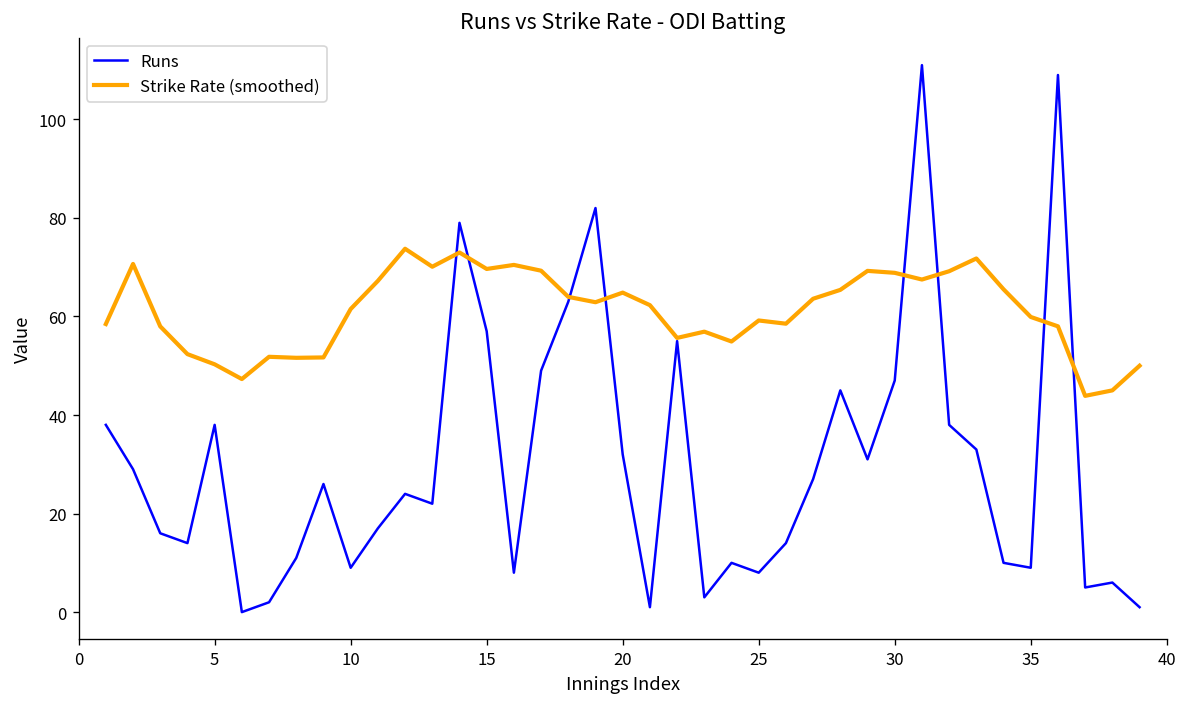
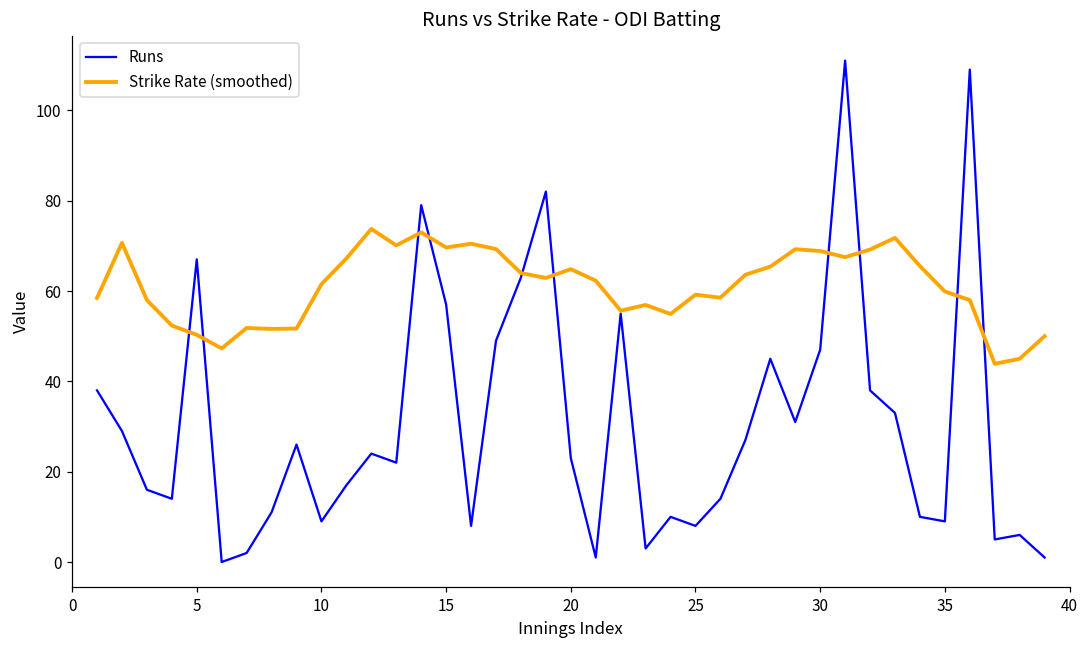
Runs, 5: 38 -> 67
Runs, 20: 32 -> 23
